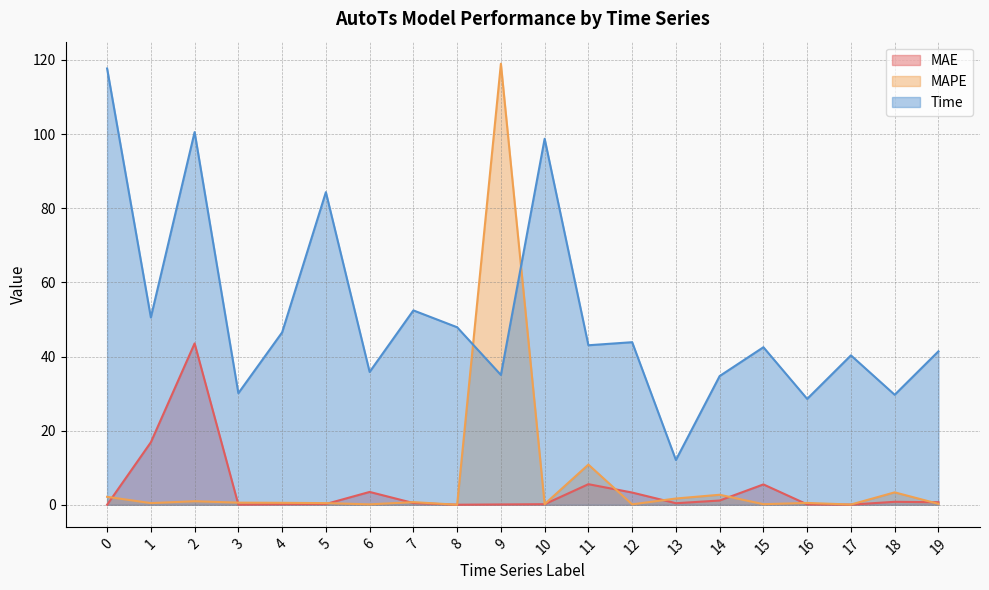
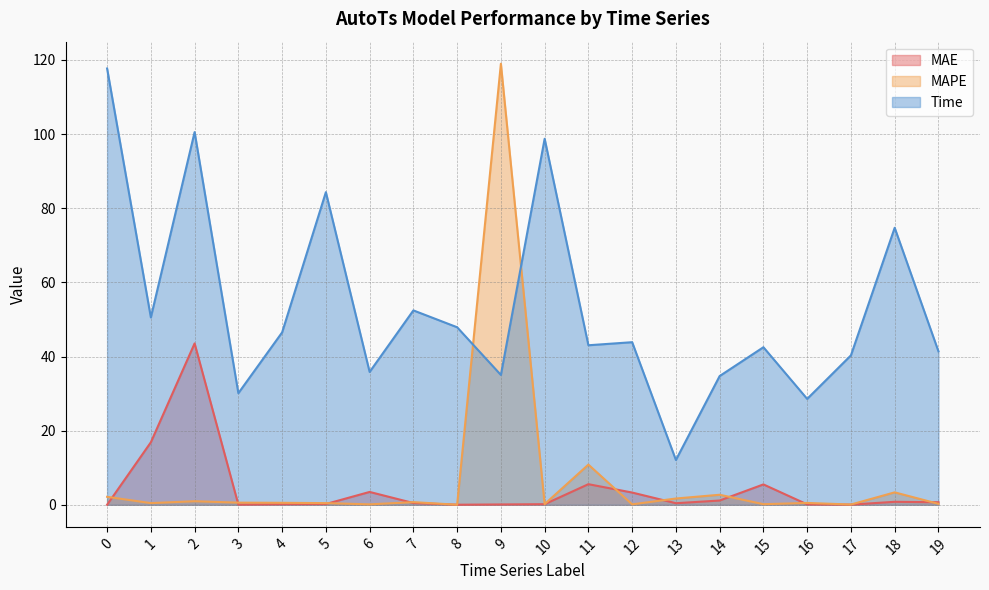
Time, 18: 30 -> 75
